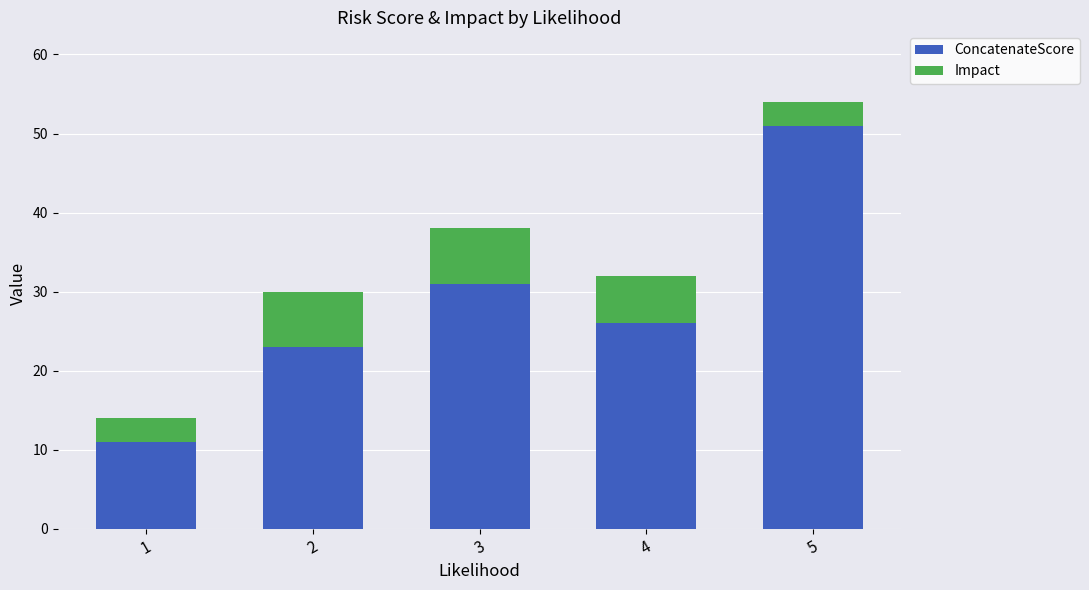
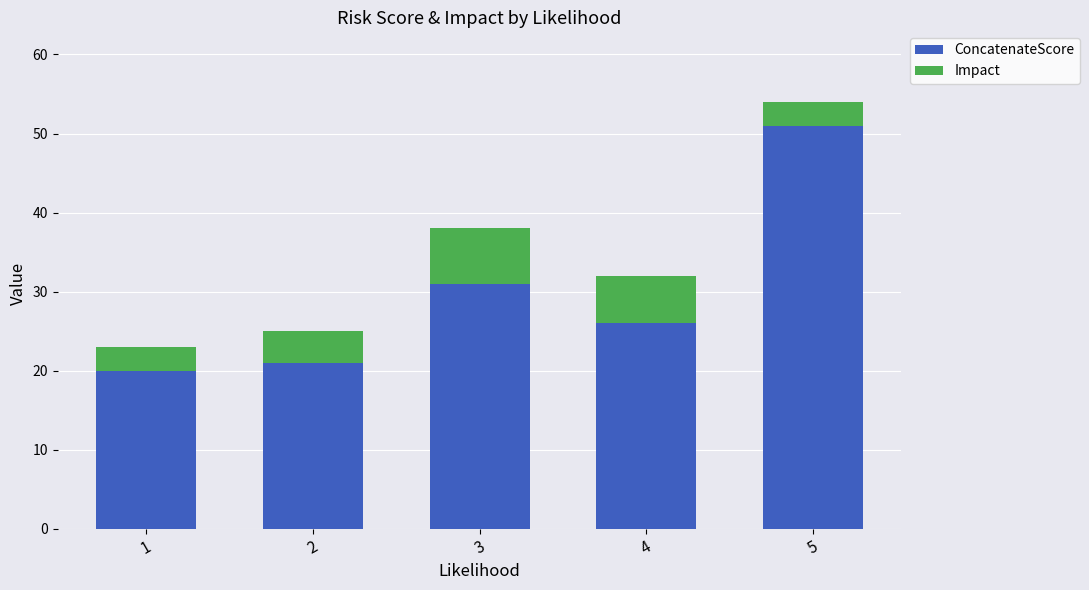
ConcatenateScore, 1: 11 -> 20
ConcatenateScore, 2: 23 -> 21
Impact, 2: 7 -> 4
